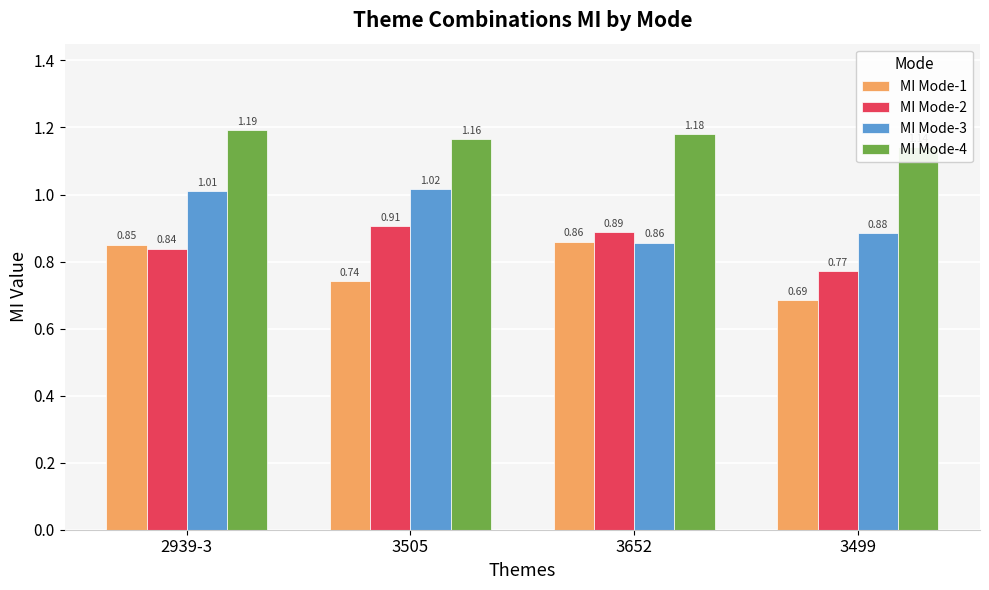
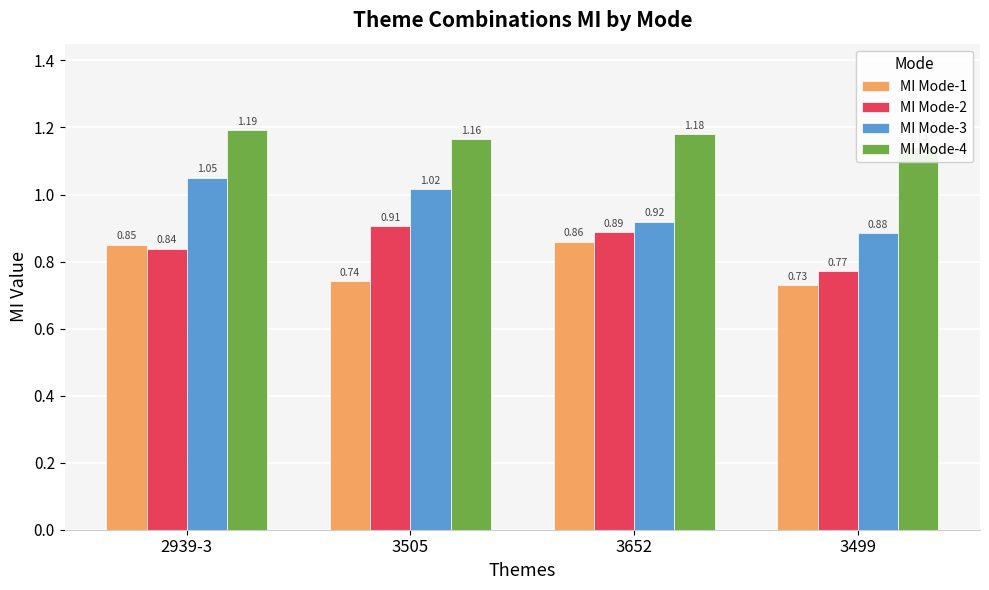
MI Mode-3, 2939-3: 1.01 -> 1.05
MI Mode-3, 3652: 0.86 -> 0.92
MI Mode-1, 3499: 0.69 -> 0.73
